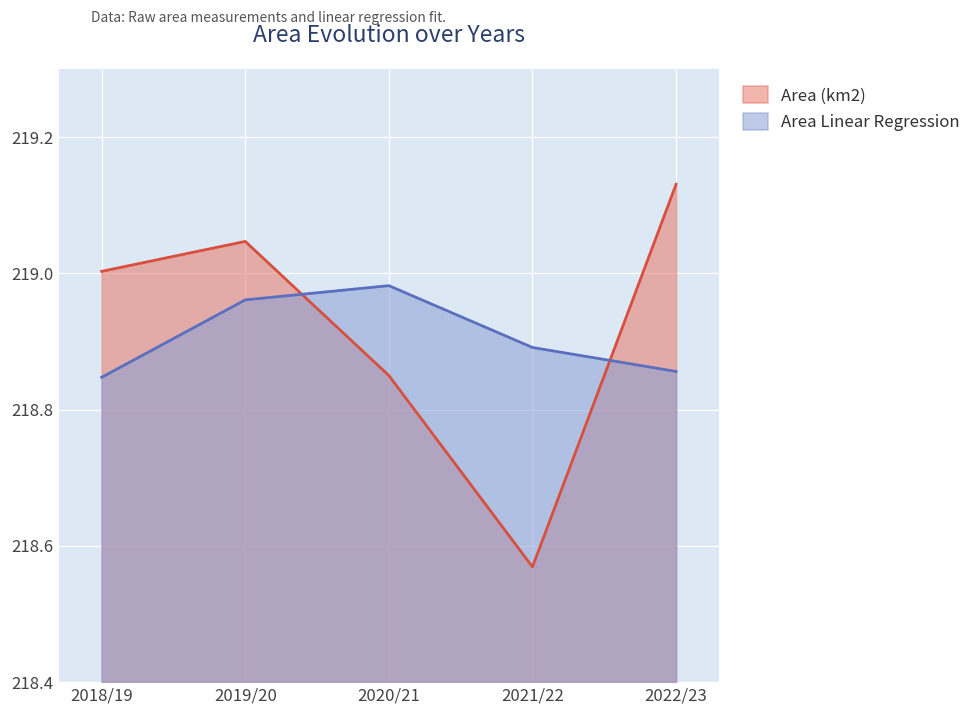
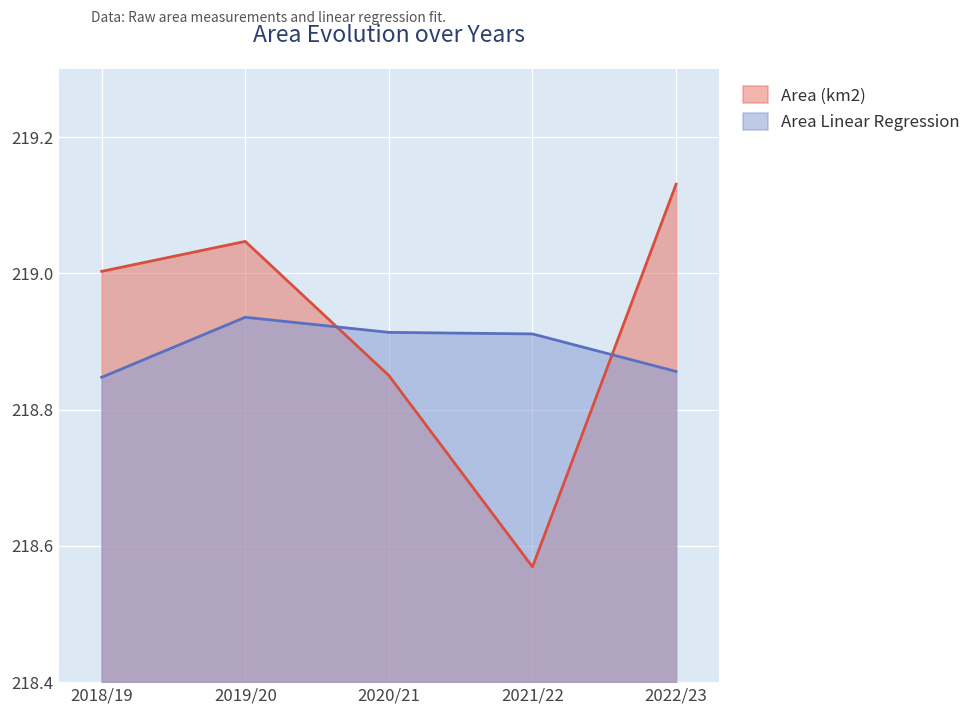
Area Linear Regression, 2019/20: 218.96 -> 218.94
Area Linear Regression, 2020/21: 218.98 -> 218.91
Area Linear Regression, 2021/22: 218.89 -> 218.91
